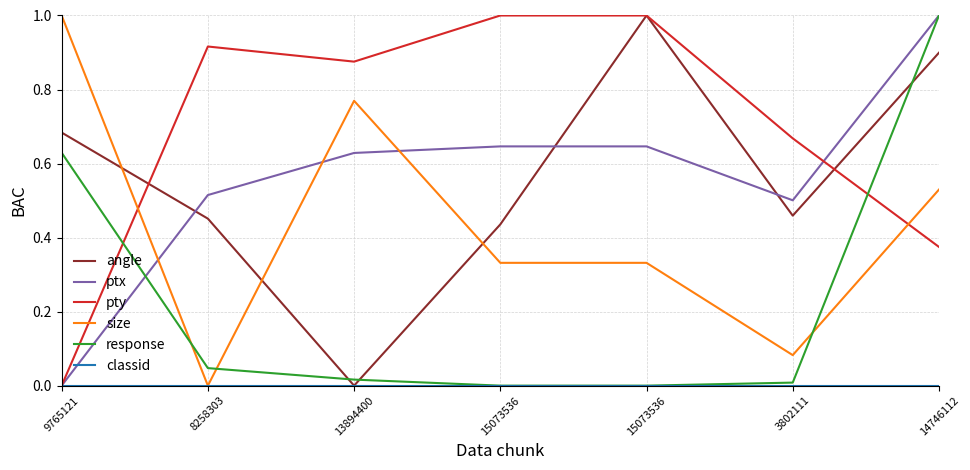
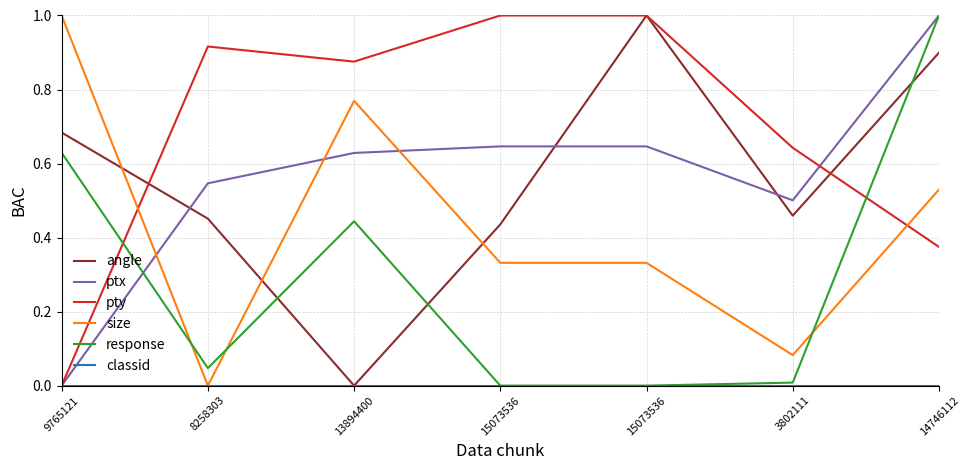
ptx, 8258303: 0.51 -> 0.55
response, 13894400: 0.02 -> 0.44
pty, 3802111: 0.67 -> 0.64
